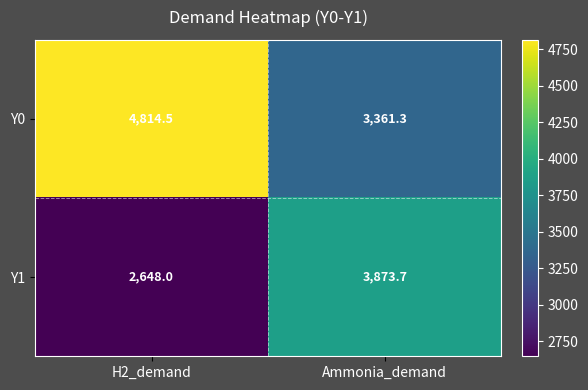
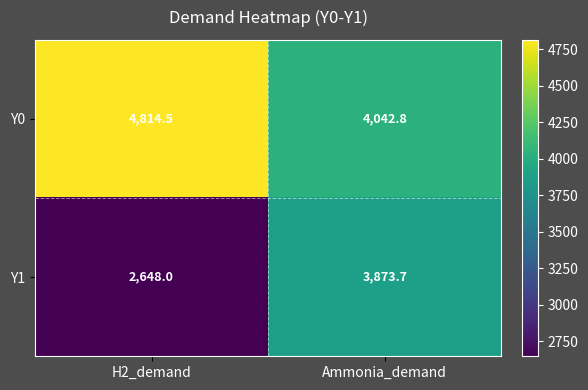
Y0, Ammonia_demand: 3,361.3 -> 4,042.8
